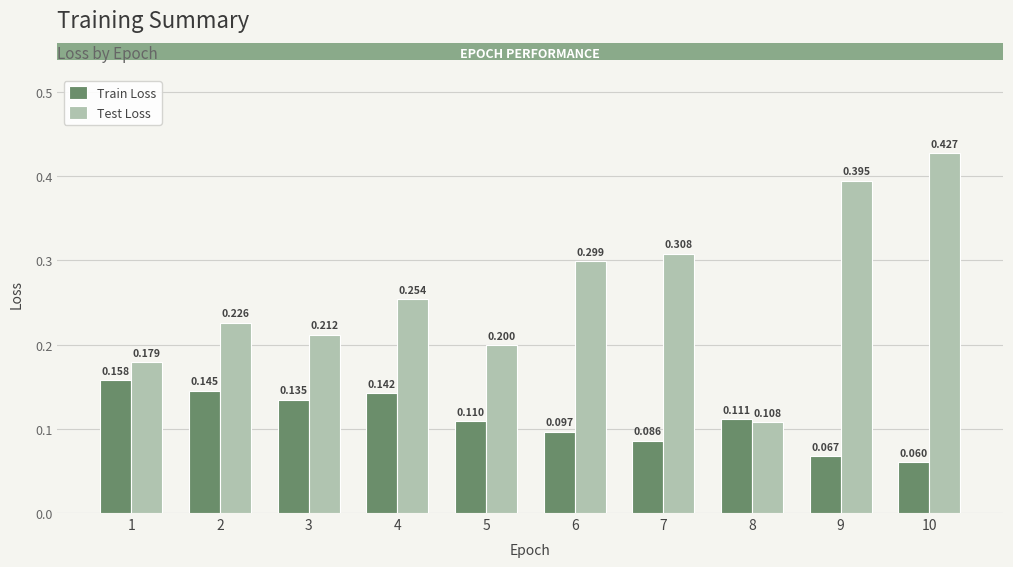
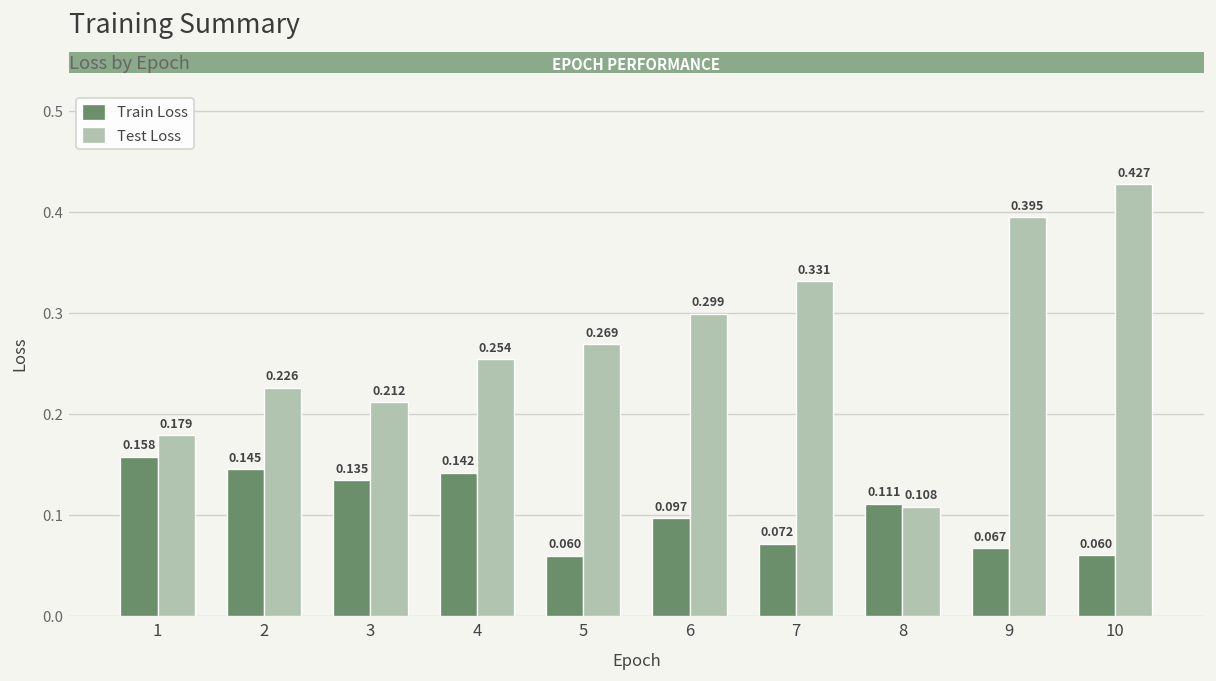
Train Loss, 5: 0.110 -> 0.060
Test Loss, 5: 0.200 -> 0.269
Train Loss, 7: 0.086 -> 0.072
Test Loss, 7: 0.308 -> 0.331
